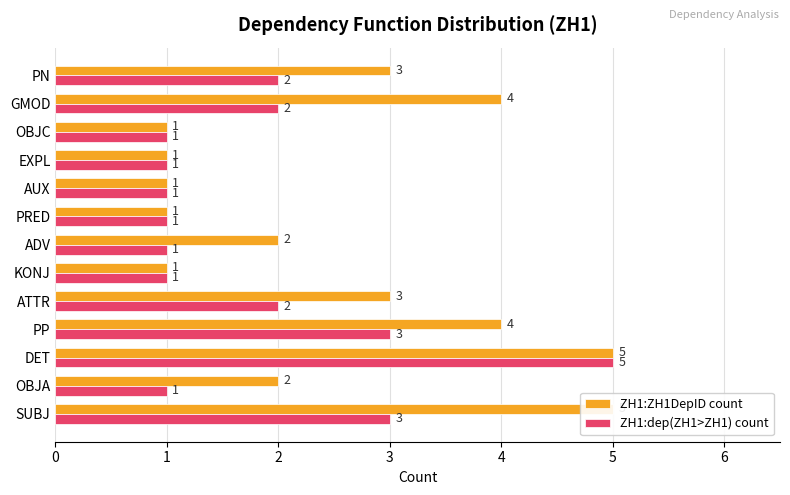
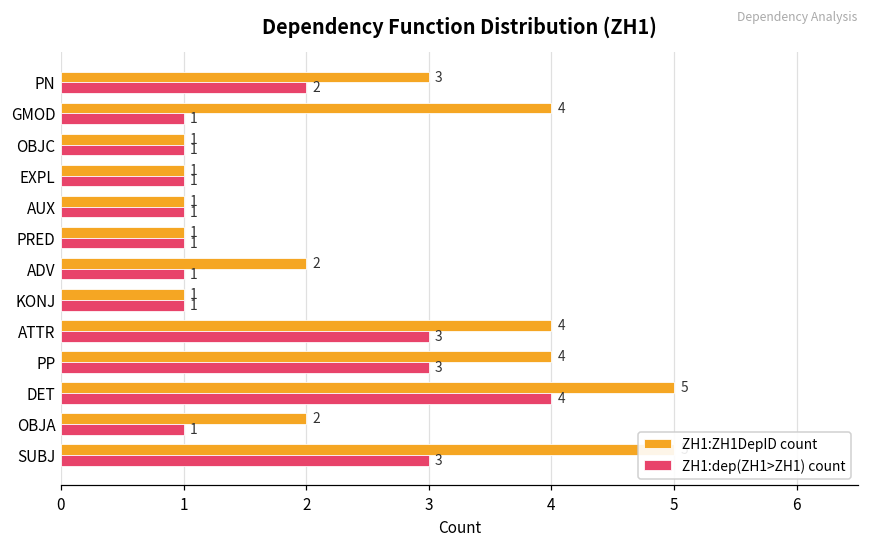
ZH1:dep(ZH1>ZH1) count, GMOD: 2 -> 1
ZH1:ZH1DepID count, ATTR: 3 -> 4
ZH1:dep(ZH1>ZH1) count, ATTR: 2 -> 3
ZH1:dep(ZH1>ZH1) count, DET: 5 -> 4
